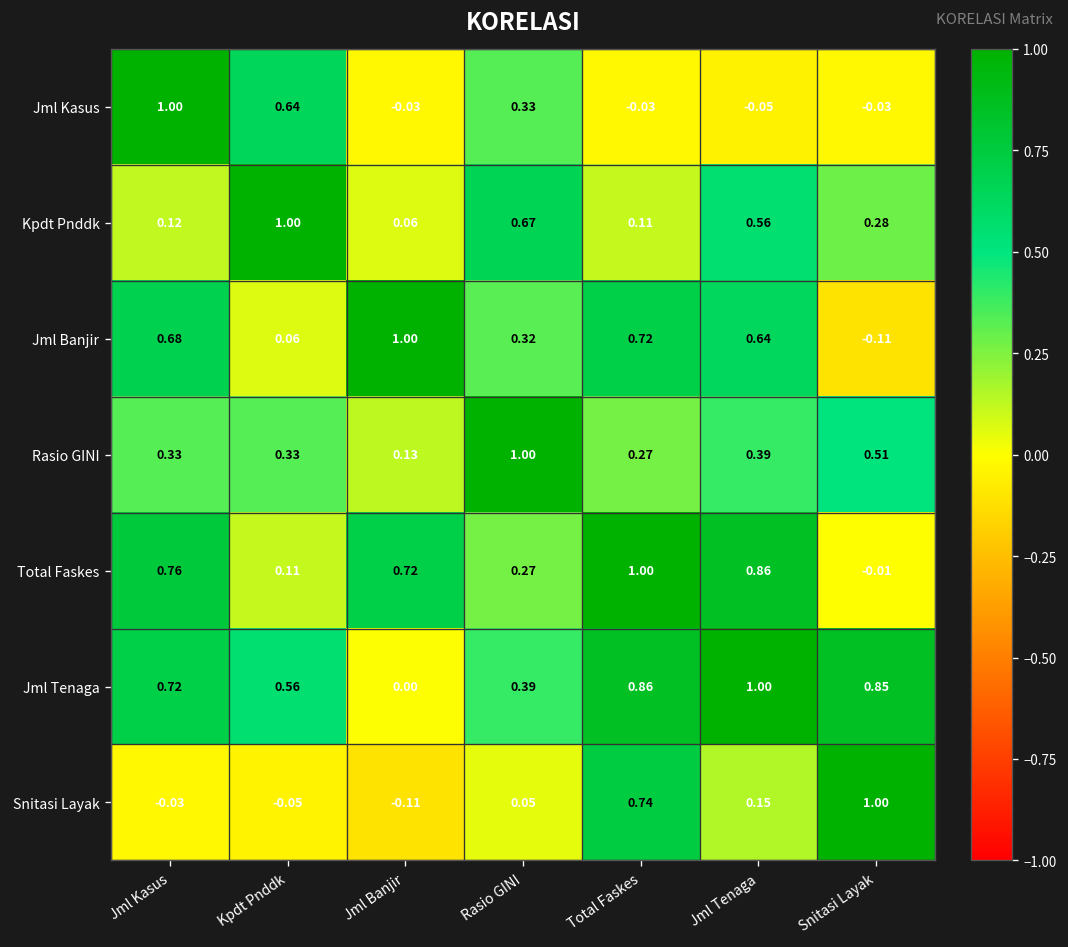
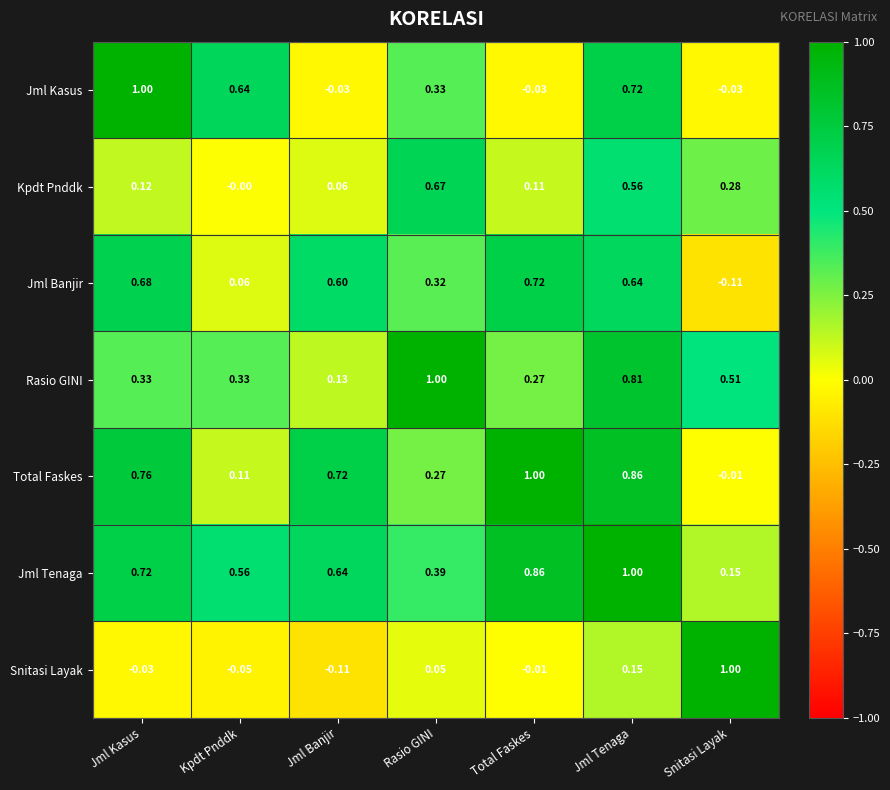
Jml Kasus, Jml Tenaga: -0.05 -> 0.72
Kpdt Pnddk, Kpdt Pnddk: 1.00 -> -0.00
Jml Banjir, Jml Banjir: 1.00 -> 0.60
Rasio GINI, Jml Tenaga: 0.39 -> 0.81
Jml Tenaga, Jml Banjir: 0.00 -> 0.64
Jml Tenaga, Snitasi Layak: 0.85 -> 0.15
Snitasi Layak, Total Faskes: 0.74 -> -0.01
